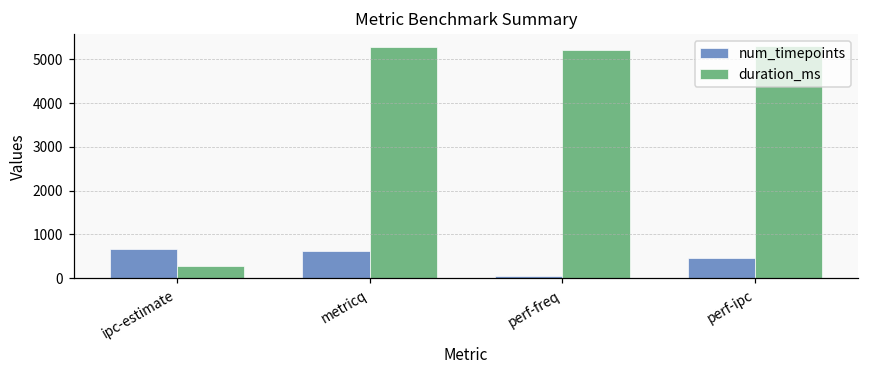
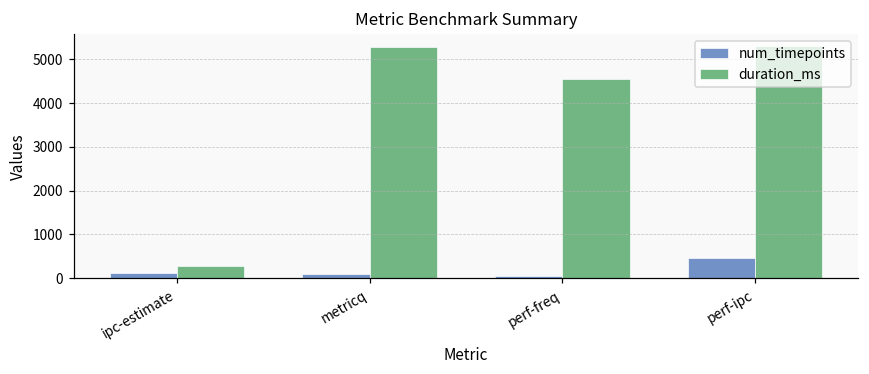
num_timepoints, ipc-estimate: 700 -> 100
num_timepoints, metricq: 600 -> 100
duration_ms, perf-freq: 5200 -> 4500
